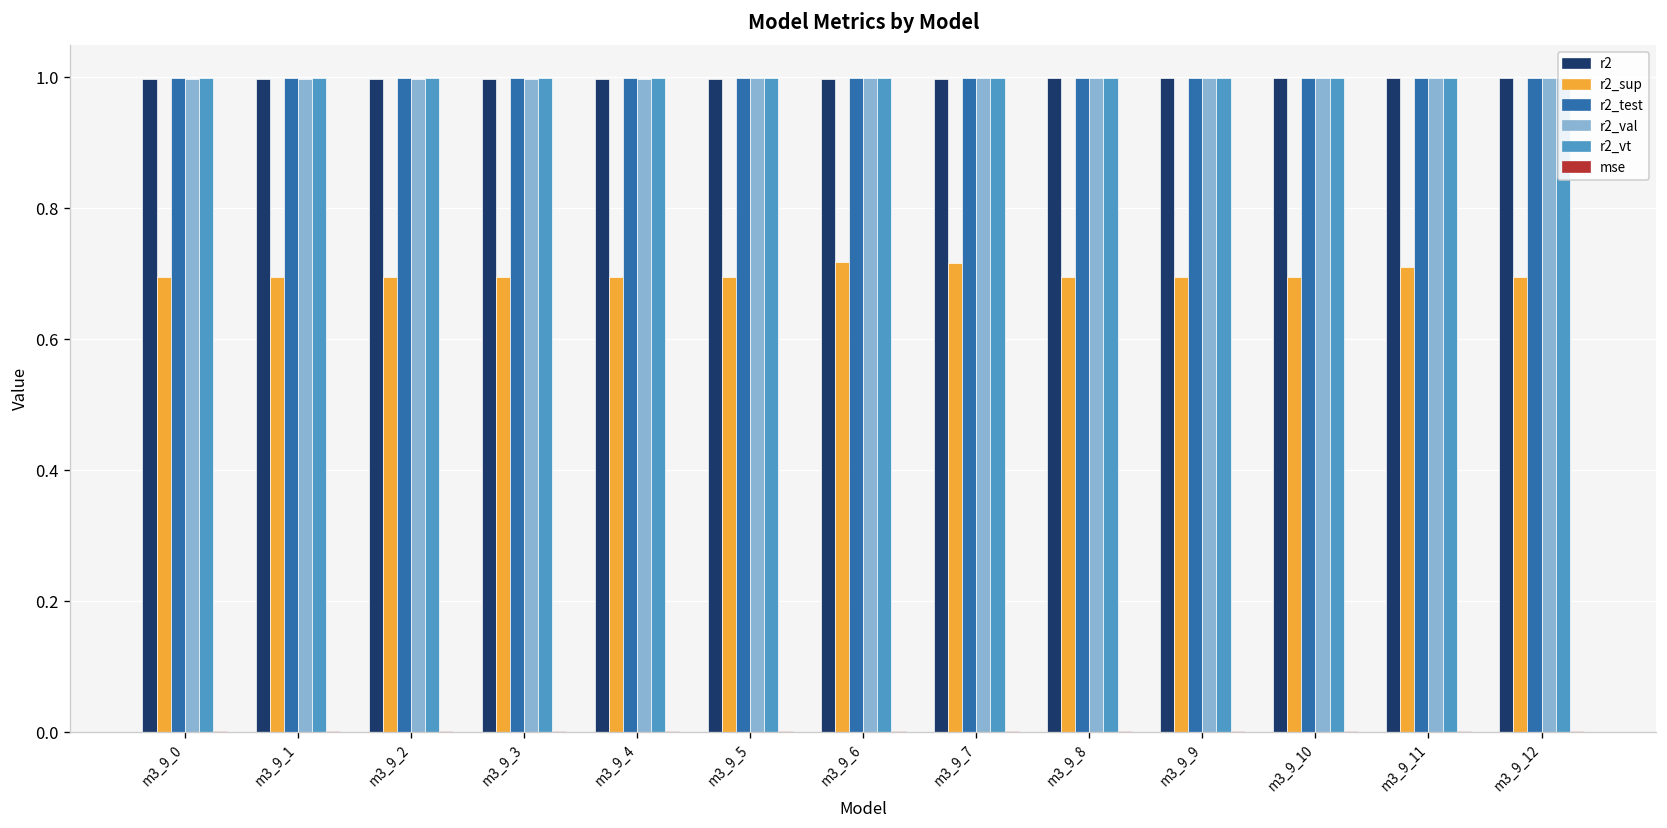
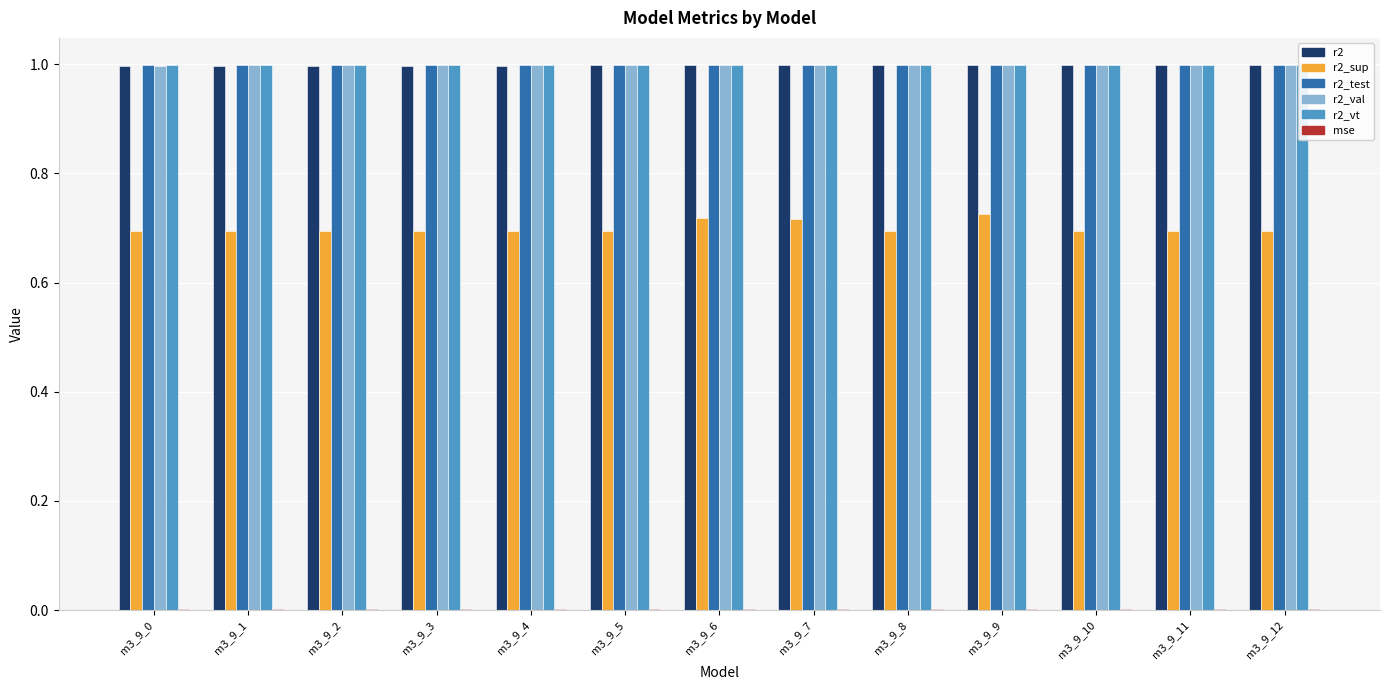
r2_sup, m3_9_9: 0.69 -> 0.73
r2_sup, m3_9_11: 0.71 -> 0.69
